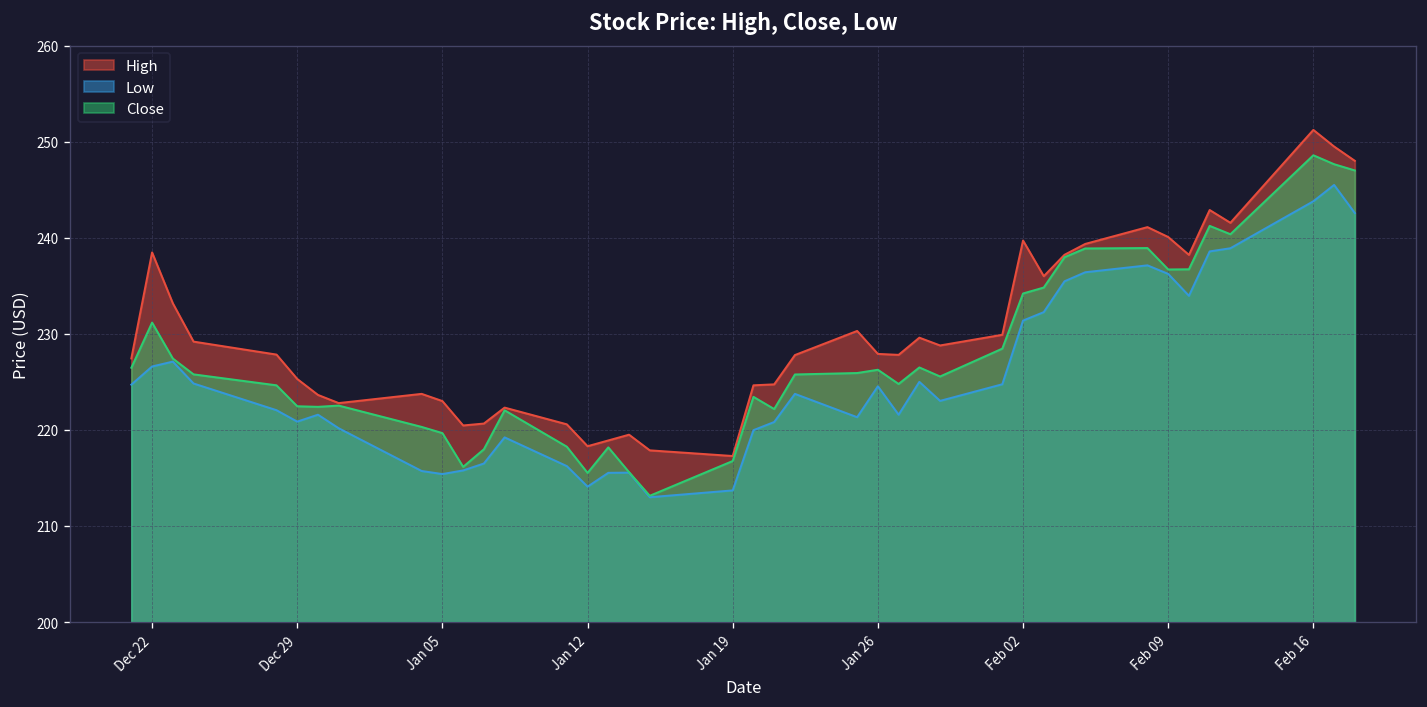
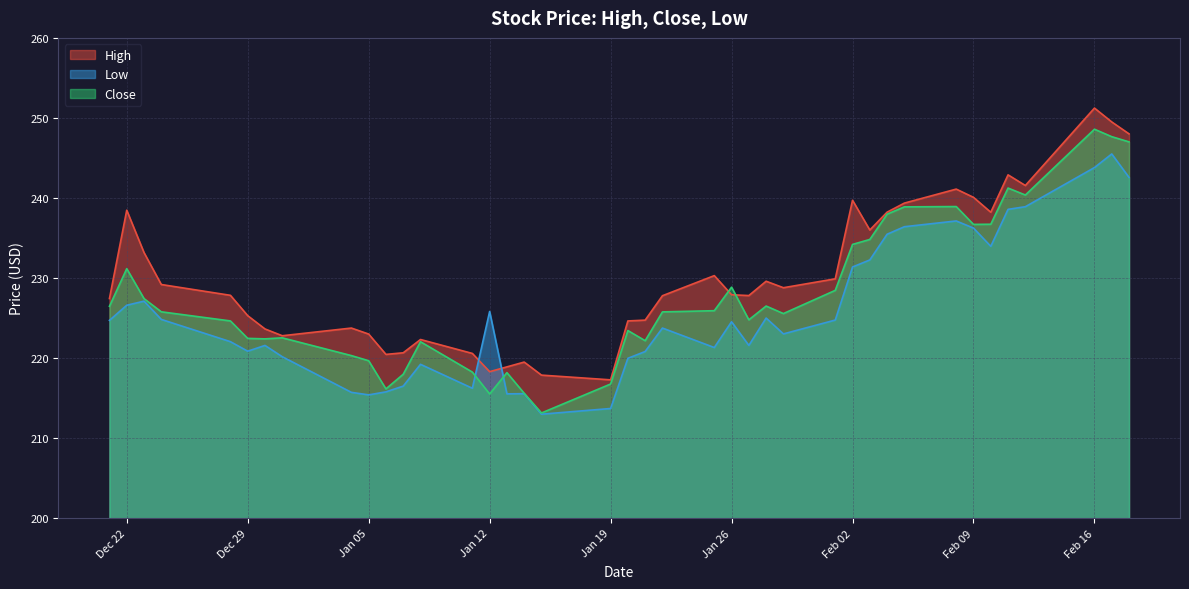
Low, Jan 12: 214 -> 226
Close, Jan 26: 226 -> 229
